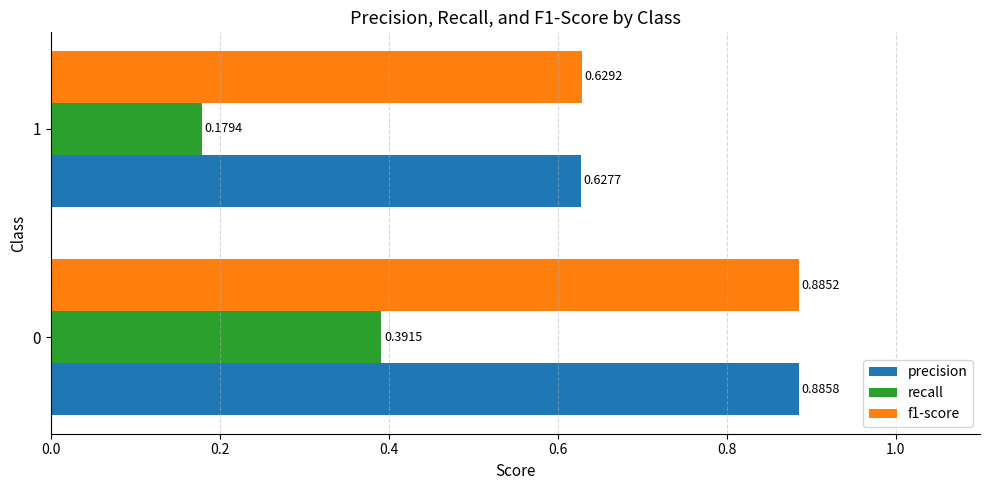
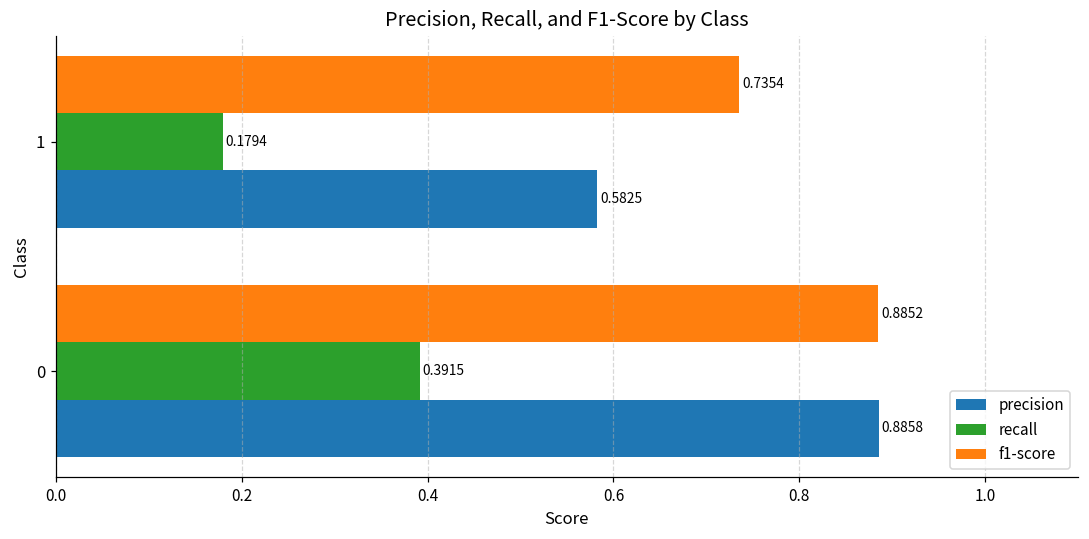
f1-score, 1: 0.6292 -> 0.7354
precision, 1: 0.6277 -> 0.5825
